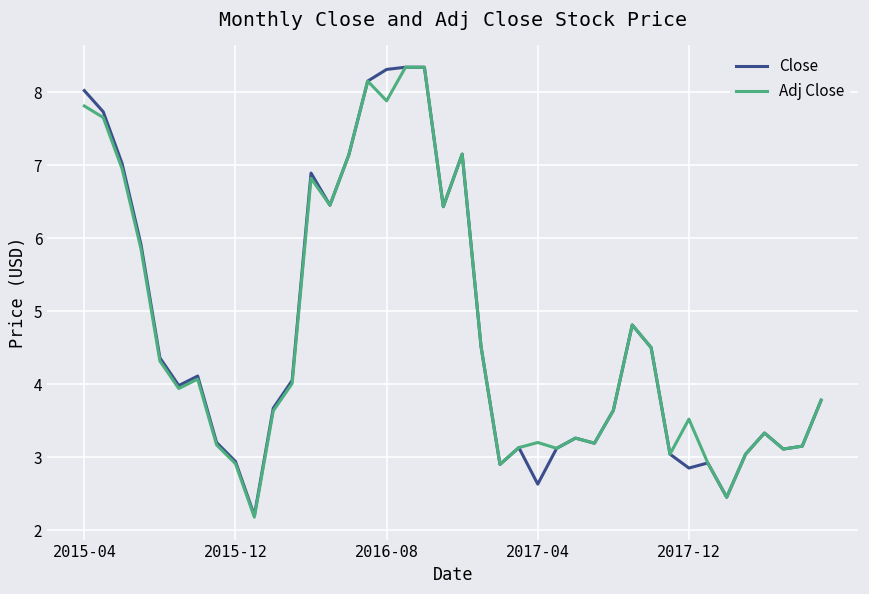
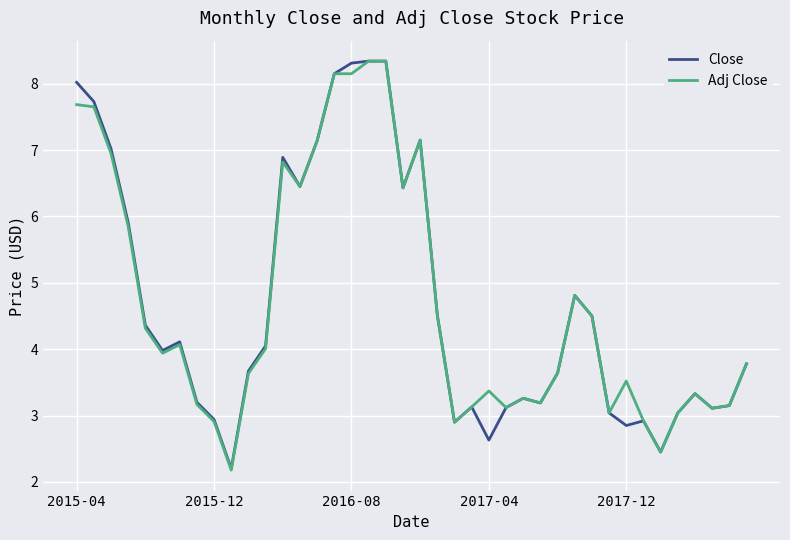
Adj Close, 2015-04: 7.8 -> 7.7
Adj Close, 2016-08: 7.9 -> 8.2
Adj Close, 2017-04: 3.2 -> 3.4
